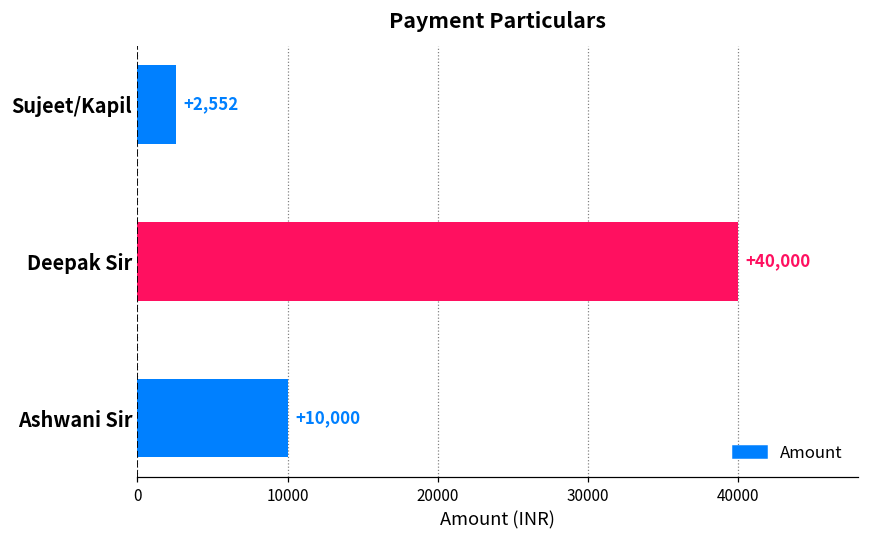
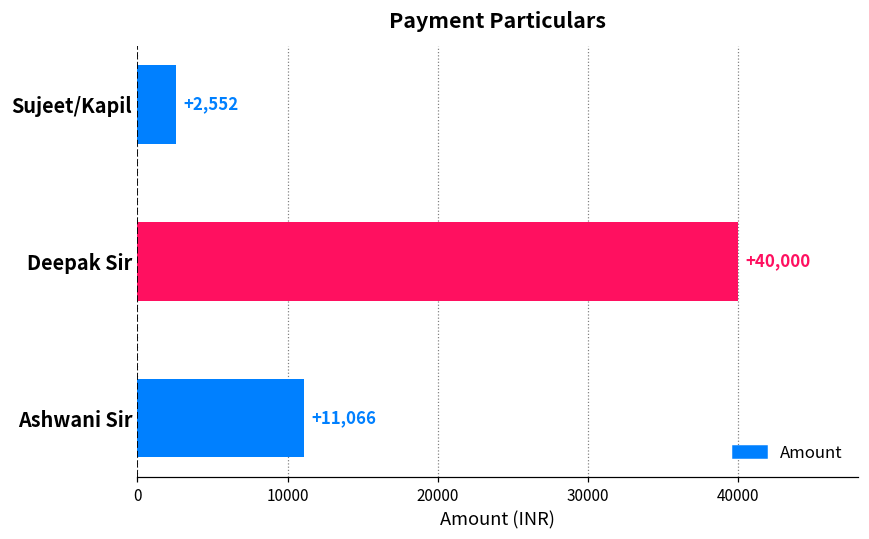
Ashwani Sir: +10,000 -> +11,066
